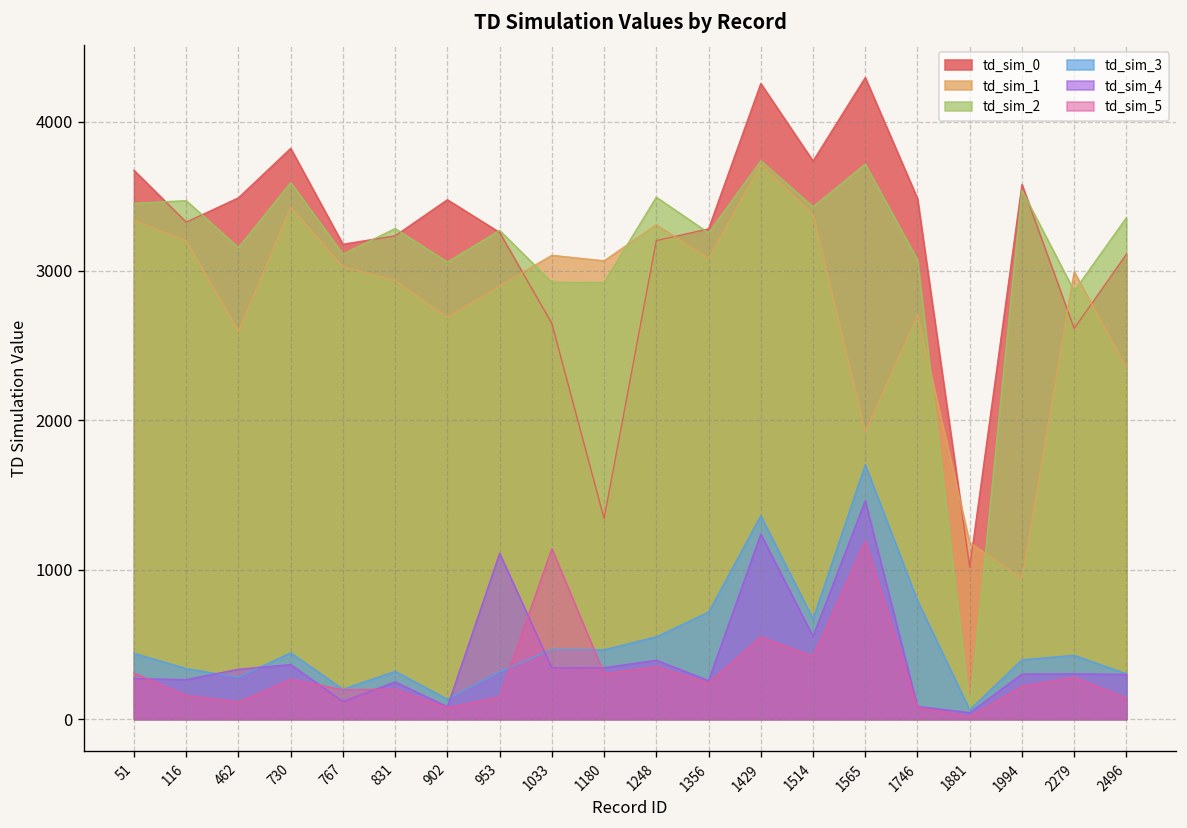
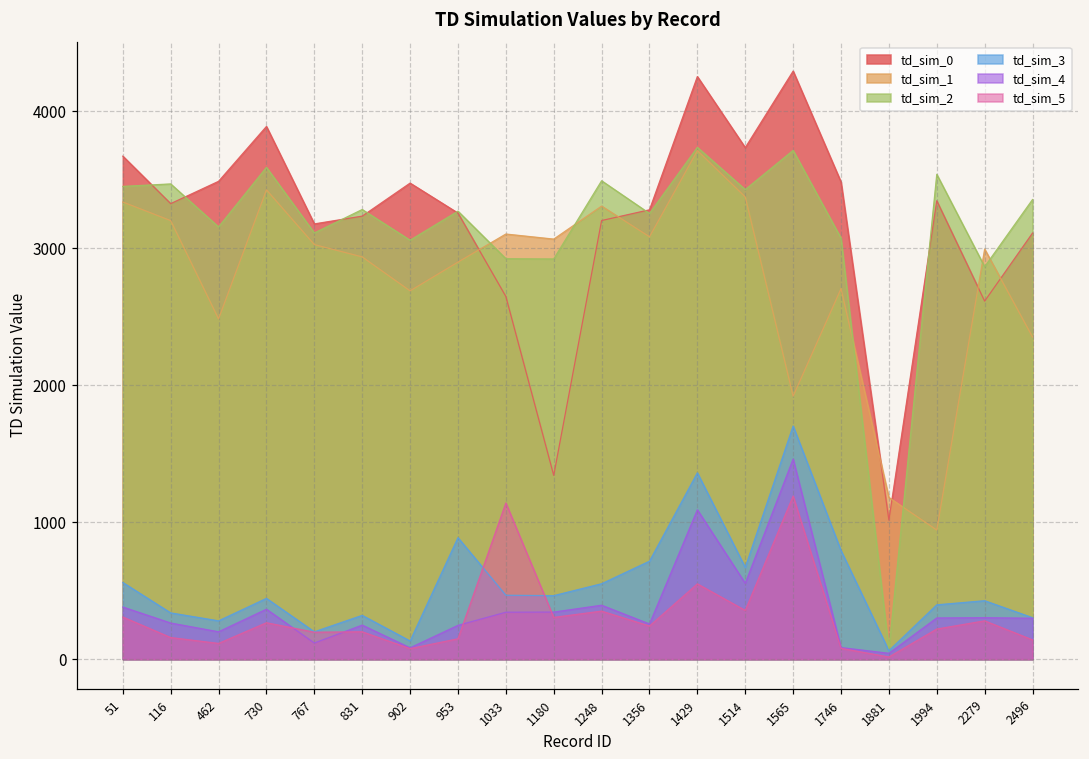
td_sim_3, 51: 440 -> 560
td_sim_4, 51: 270 -> 380
td_sim_1, 462: 2600 -> 2490
td_sim_4, 462: 330 -> 200
td_sim_0, 730: 3820 -> 3890
td_sim_3, 953: 320 -> 890
td_sim_4, 953: 1110 -> 250
td_sim_4, 1429: 1240 -> 1090
td_sim_5, 1514: 420 -> 360
td_sim_0, 1994: 3580 -> 3350
